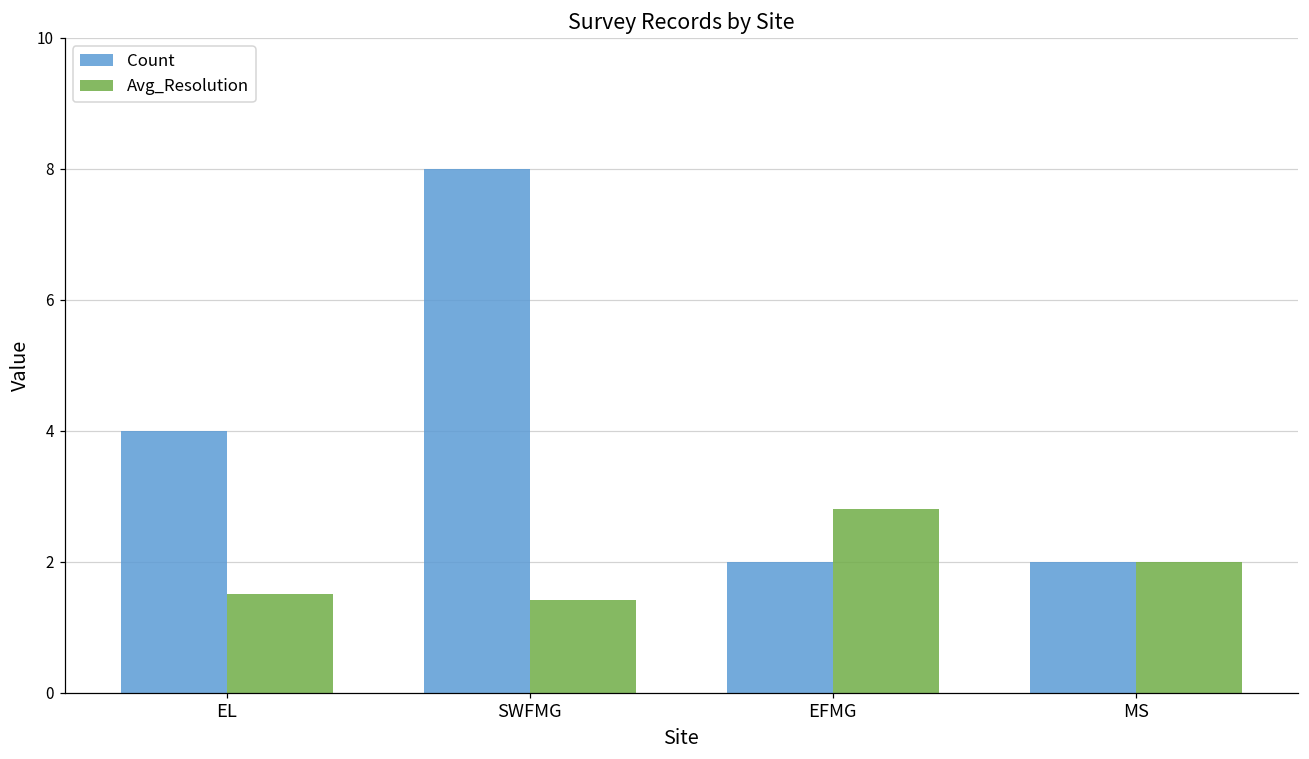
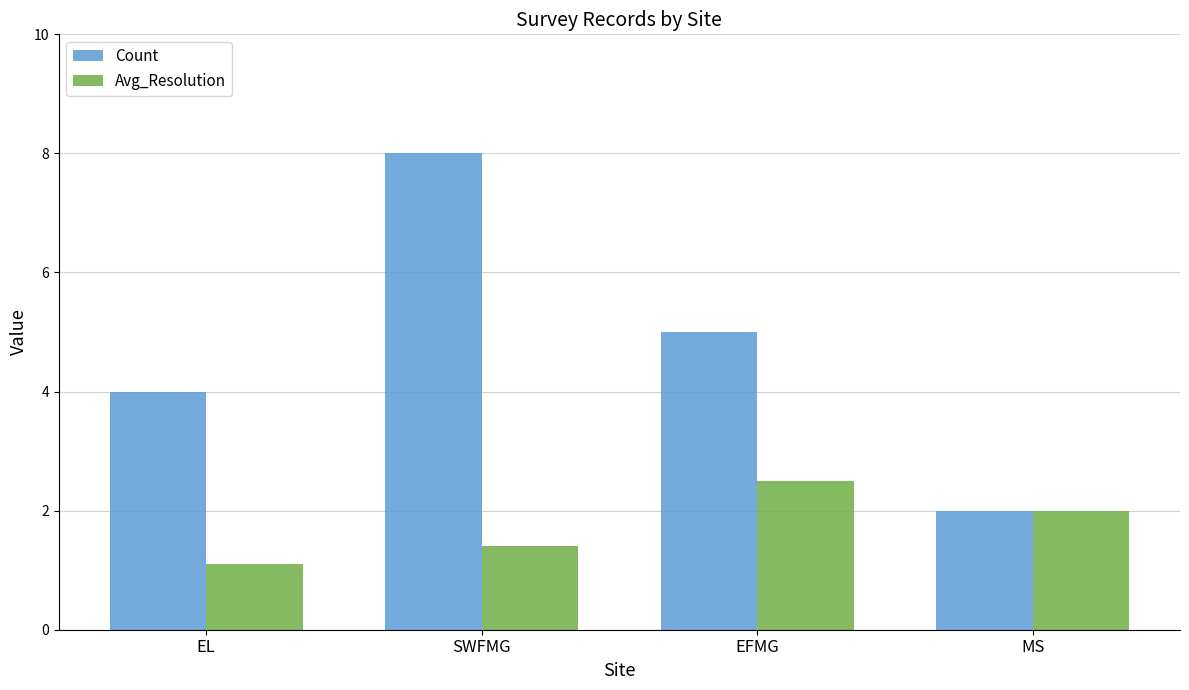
Avg_Resolution, EL: 1.5 -> 1.1
Count, EFMG: 2 -> 5
Avg_Resolution, EFMG: 2.8 -> 2.5
